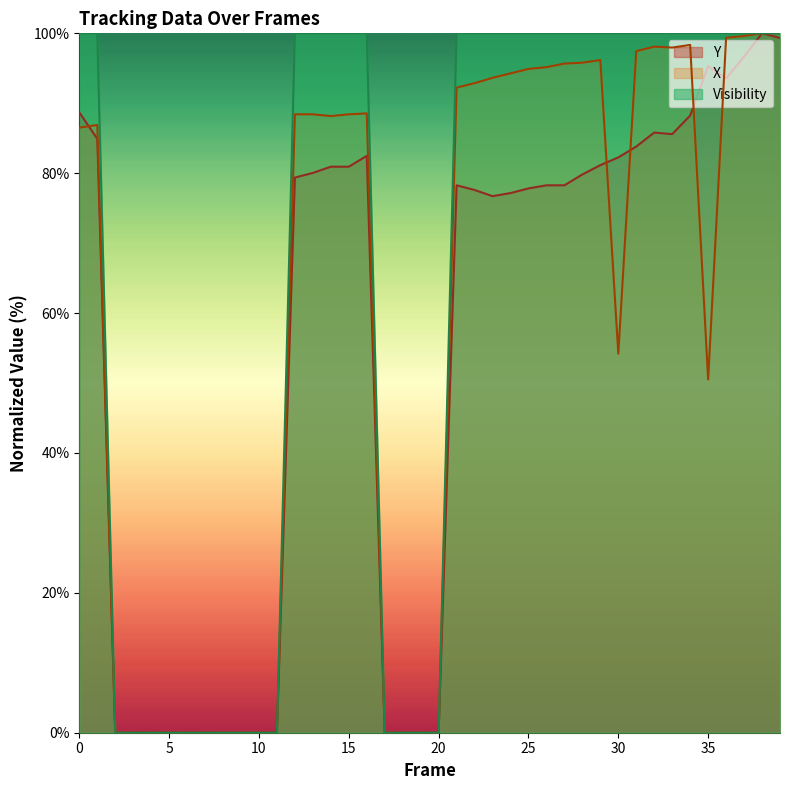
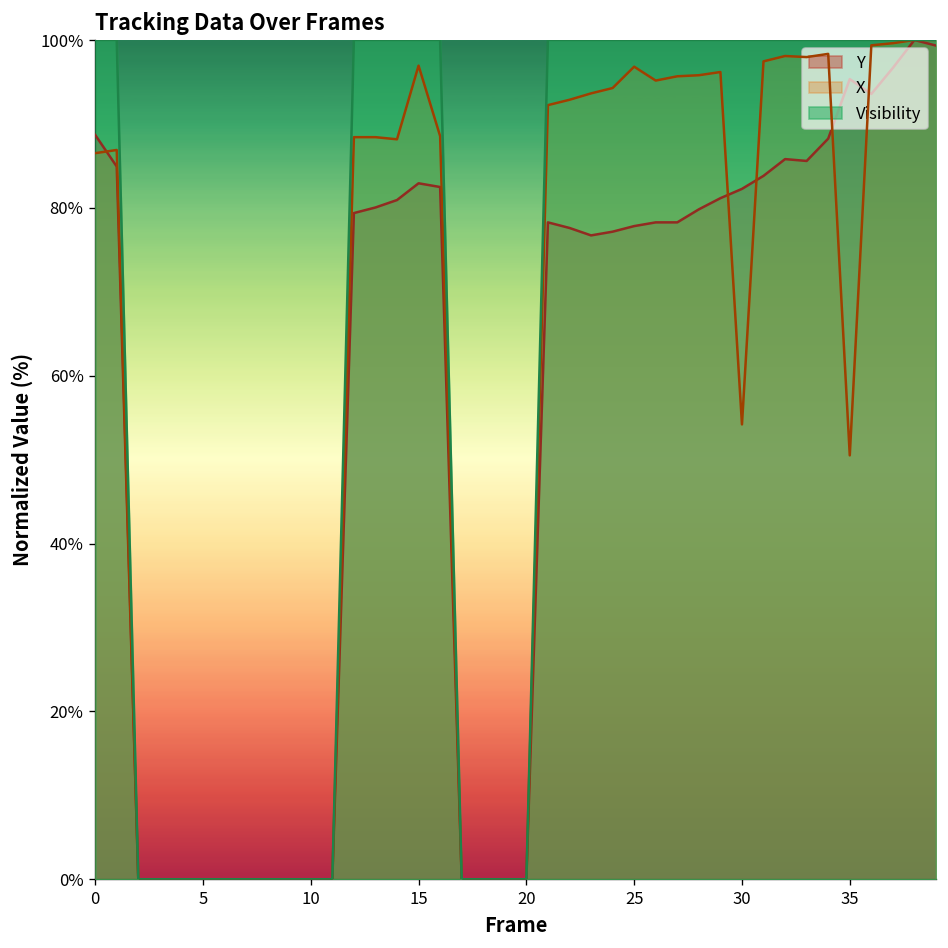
Y, 15: 81% -> 83%
X, 15: 88% -> 97%
X, 25: 95% -> 97%
